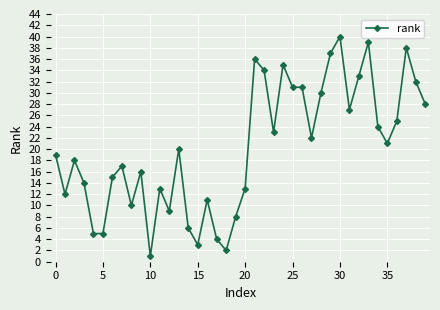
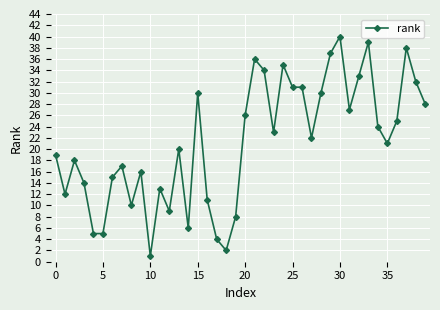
15: 3 -> 30
20: 13 -> 26
